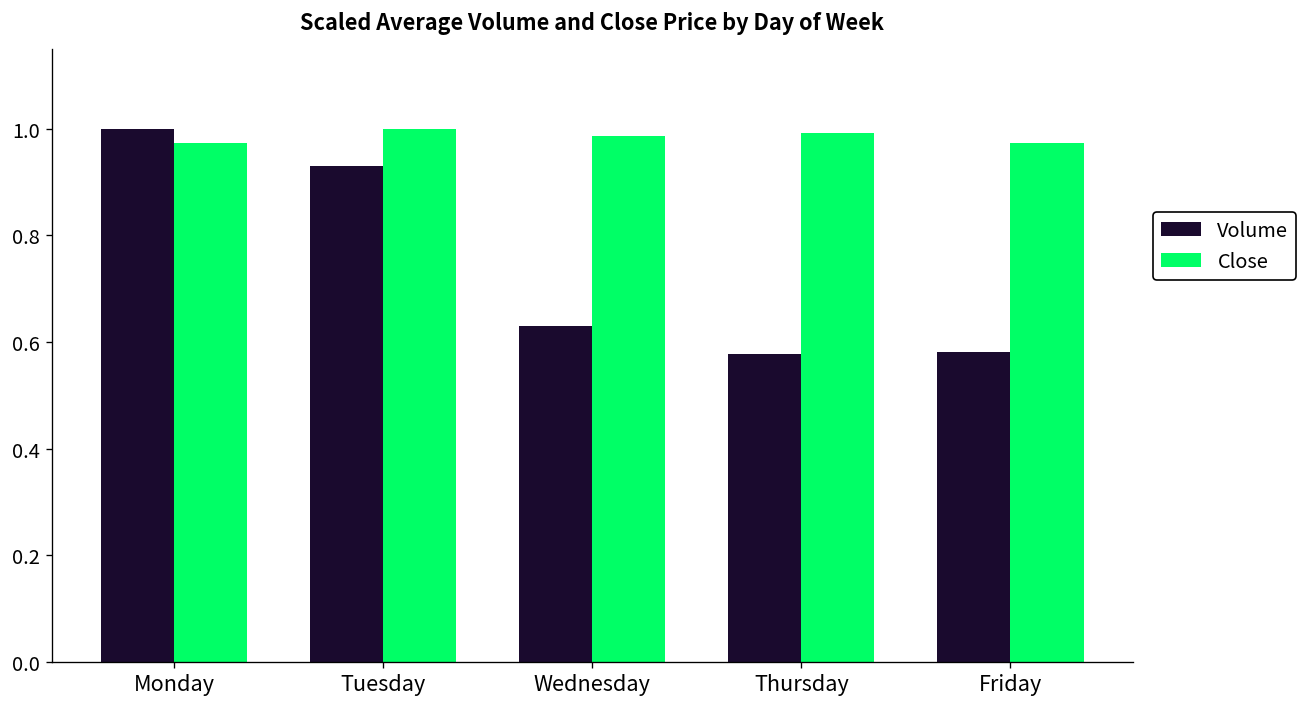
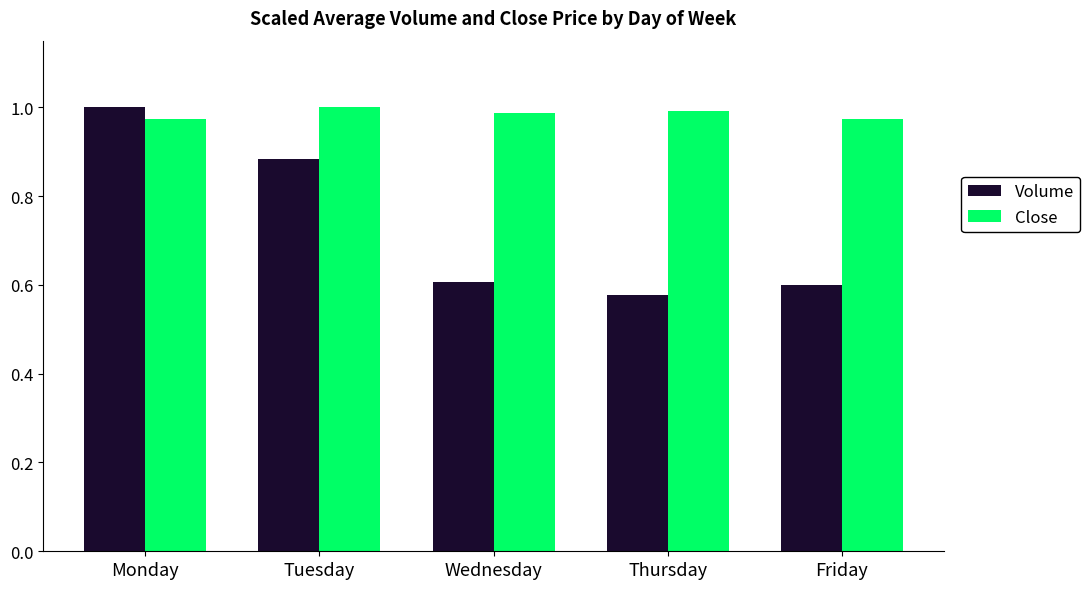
Volume, Tuesday: 0.93 -> 0.88
Volume, Wednesday: 0.63 -> 0.61
Volume, Friday: 0.58 -> 0.60
